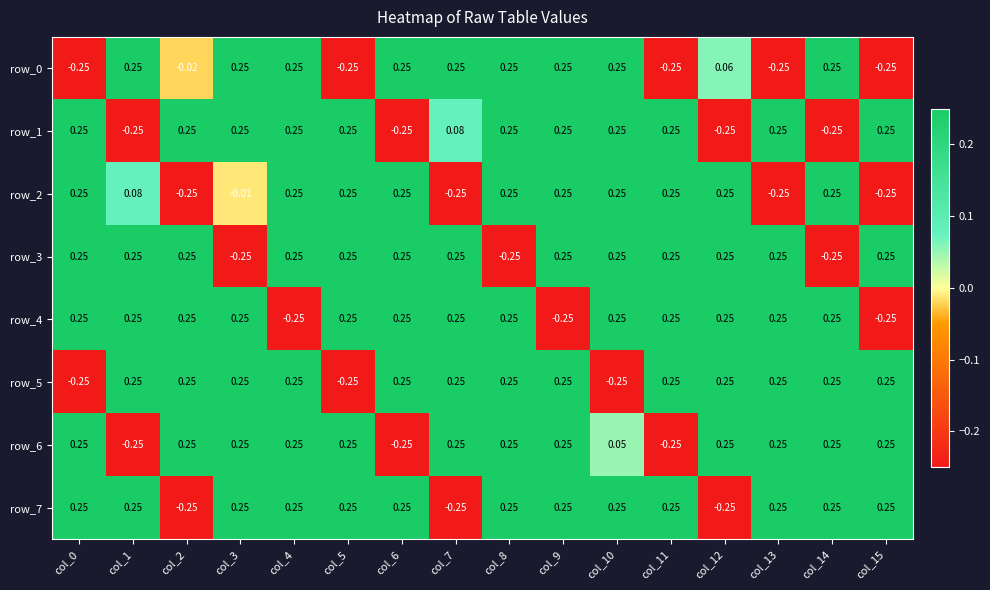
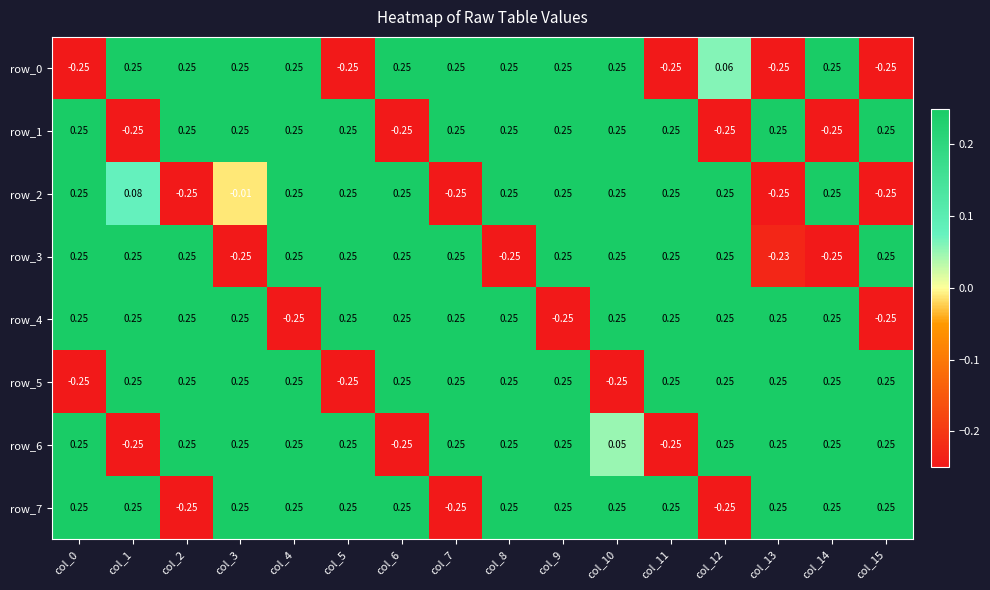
row_0, col_2: -0.02 -> 0.25
row_1, col_7: 0.08 -> 0.25
row_3, col_13: 0.25 -> -0.23
